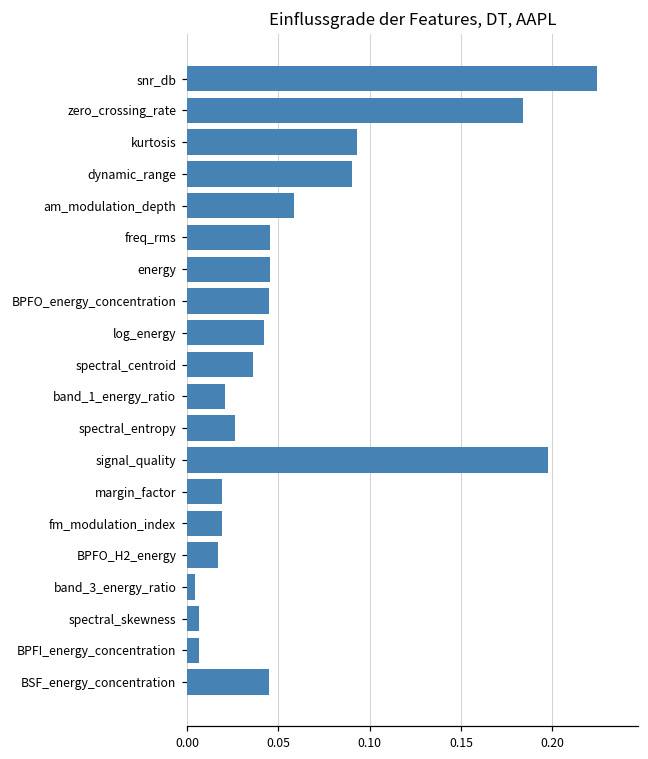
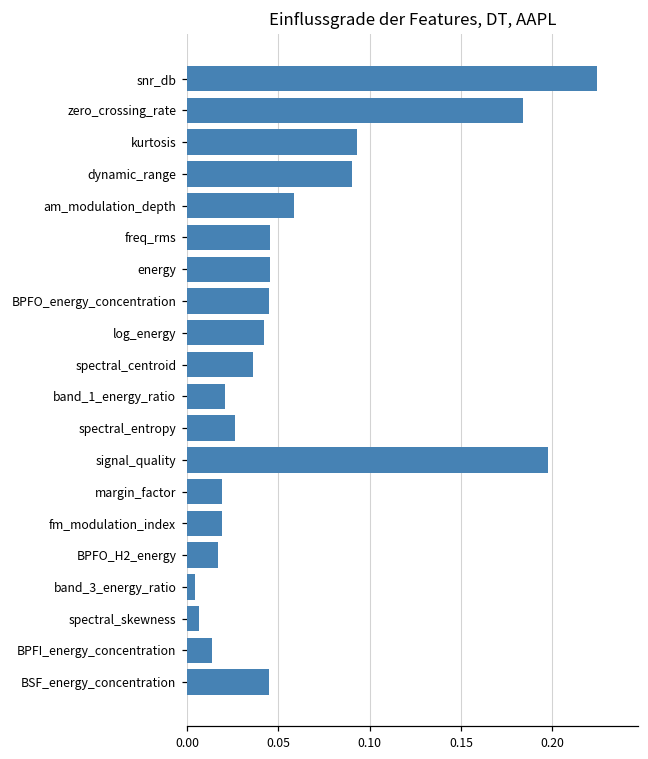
BPFI_energy_concentration: 0.007 -> 0.014
